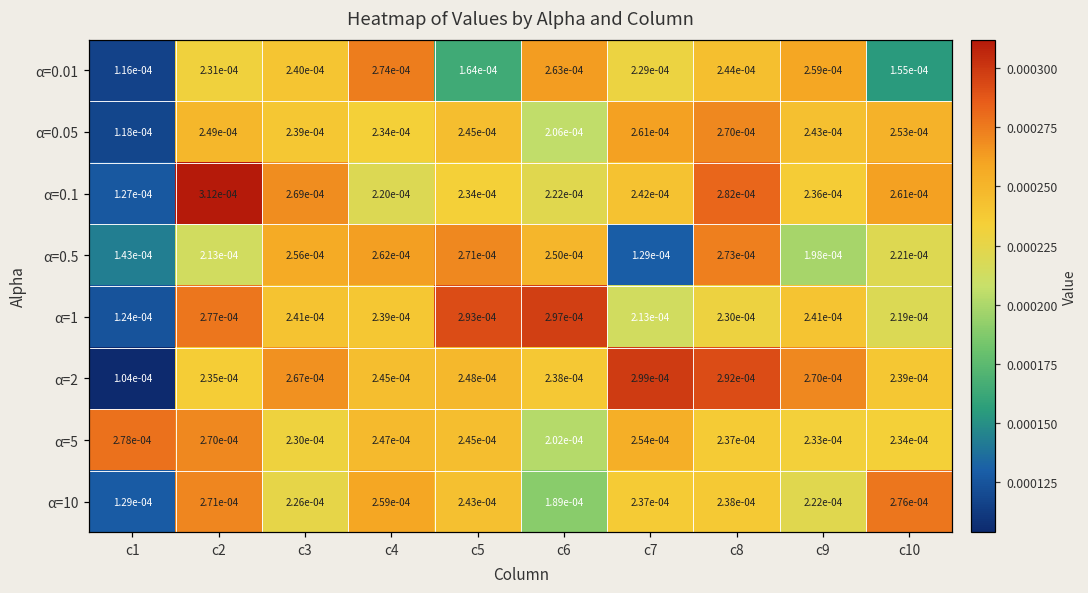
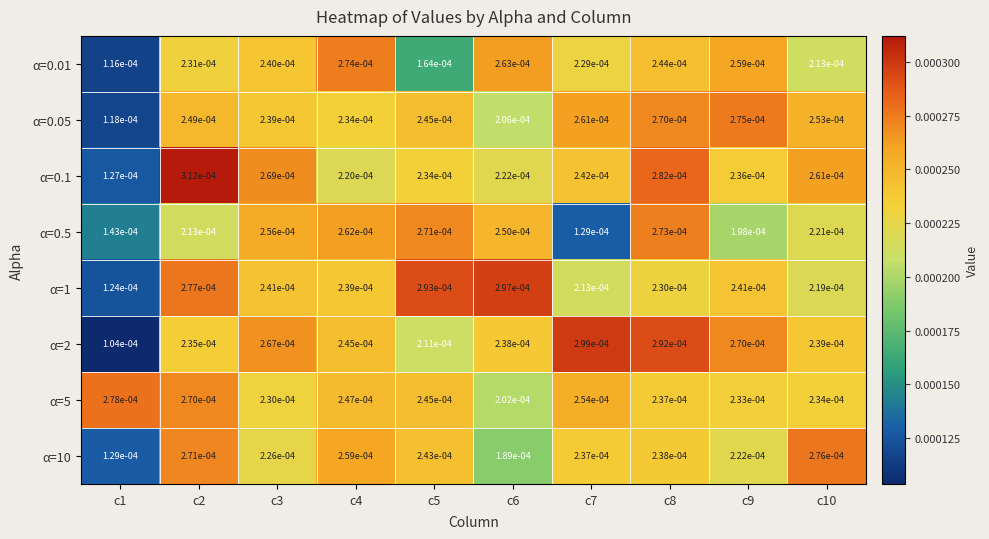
α=0.01, c10: 1.55e-04 -> 2.13e-04
α=0.05, c9: 2.43e-04 -> 2.75e-04
α=2, c5: 2.48e-04 -> 2.11e-04
